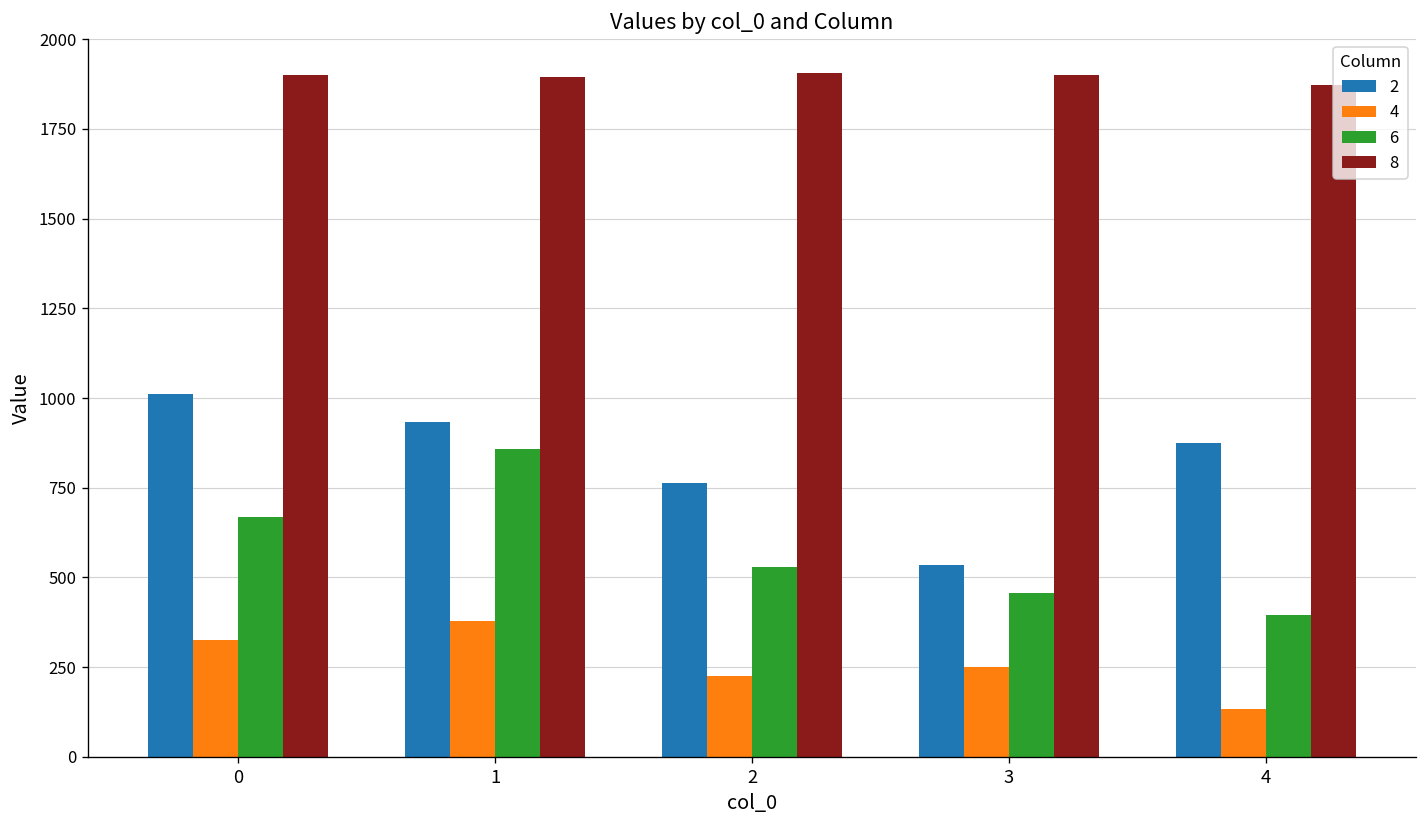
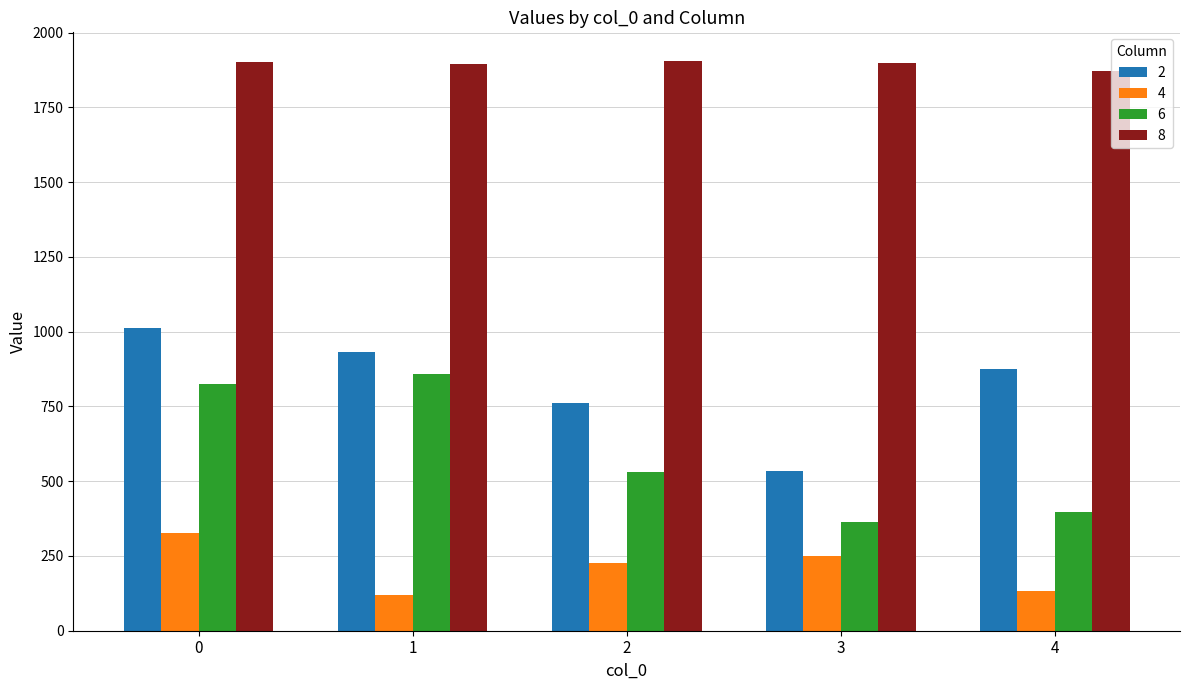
6, 0: 670 -> 830
4, 1: 380 -> 120
6, 3: 460 -> 360
